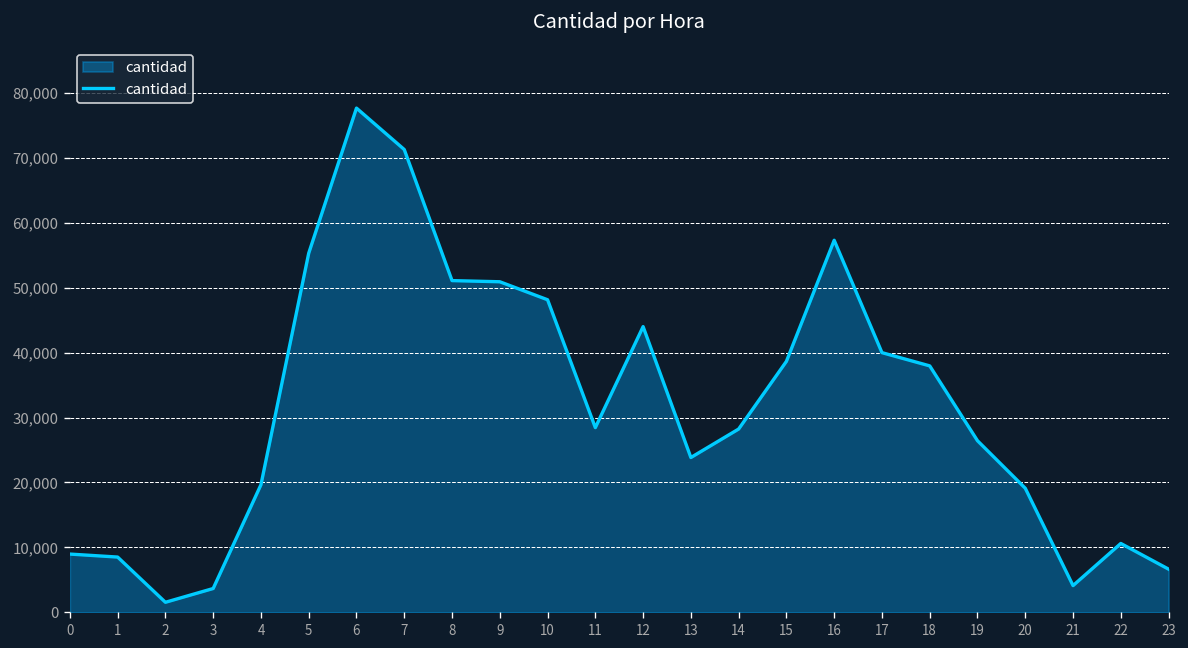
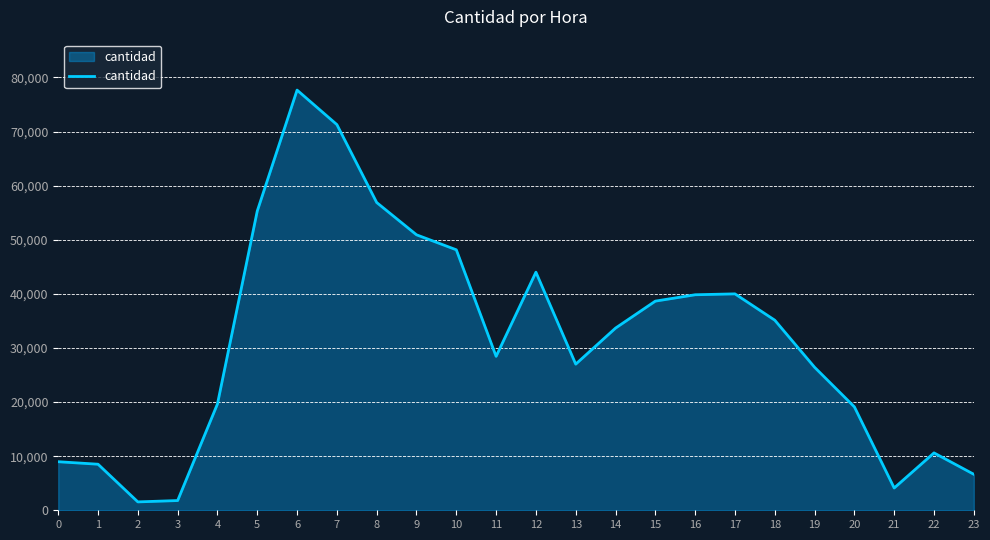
3: 4,000 -> 2,000
8: 51,000 -> 57,000
13: 24,000 -> 27,000
14: 28,000 -> 34,000
16: 57,000 -> 40,000
18: 38,000 -> 35,000
